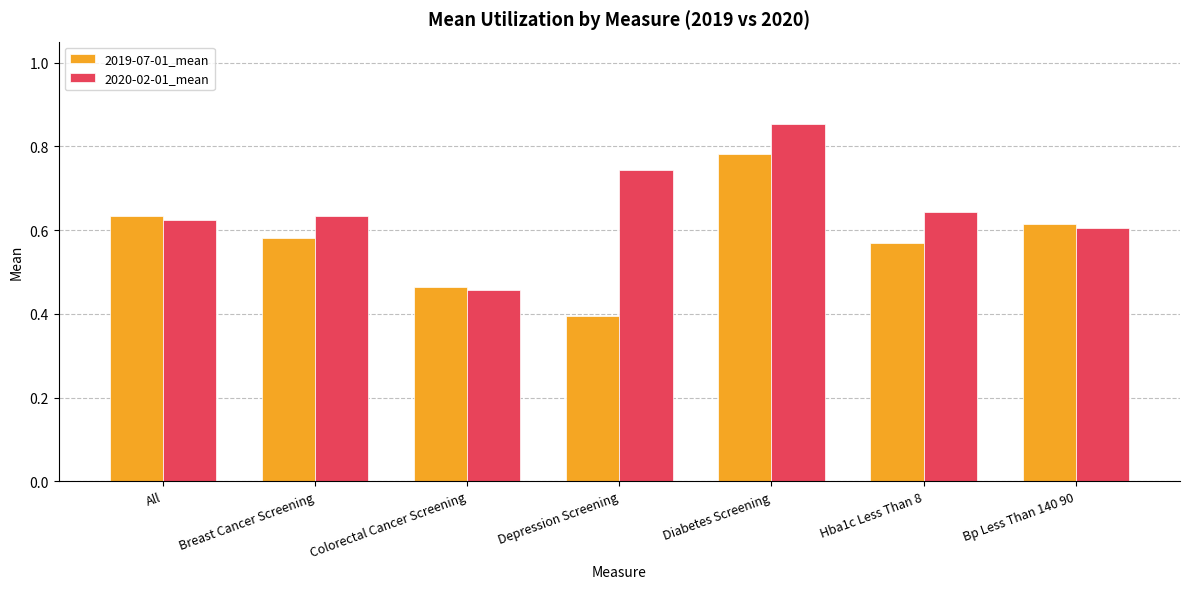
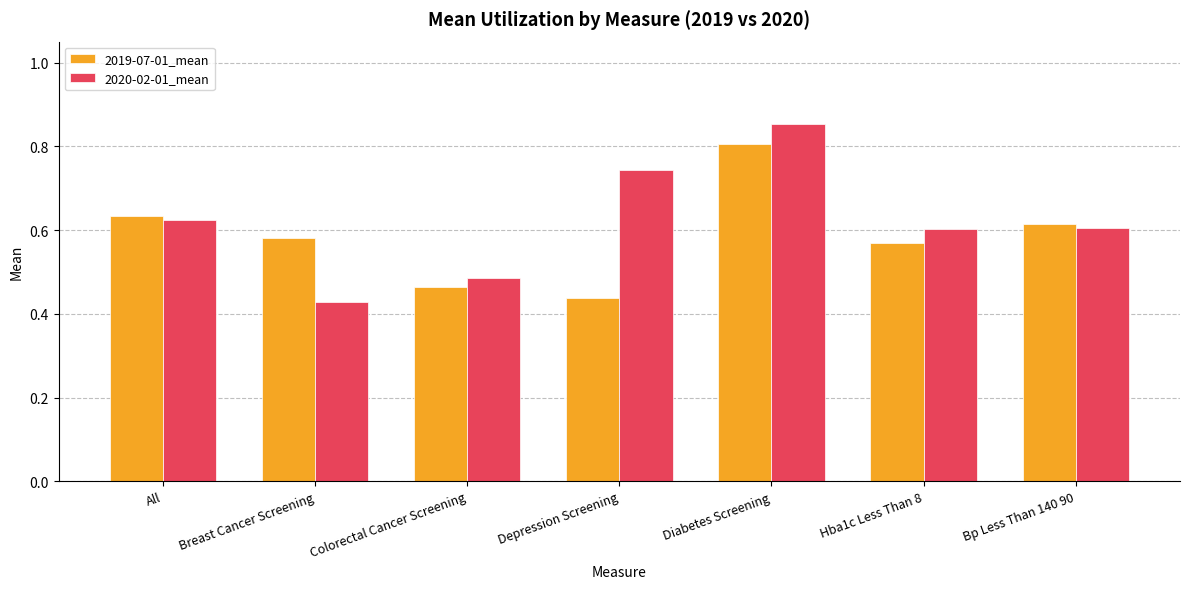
2020-02-01_mean, Breast Cancer Screening: 0.63 -> 0.43
2020-02-01_mean, Colorectal Cancer Screening: 0.46 -> 0.49
2019-07-01_mean, Depression Screening: 0.40 -> 0.44
2019-07-01_mean, Diabetes Screening: 0.78 -> 0.81
2020-02-01_mean, Hba1c Less Than 8: 0.64 -> 0.60
